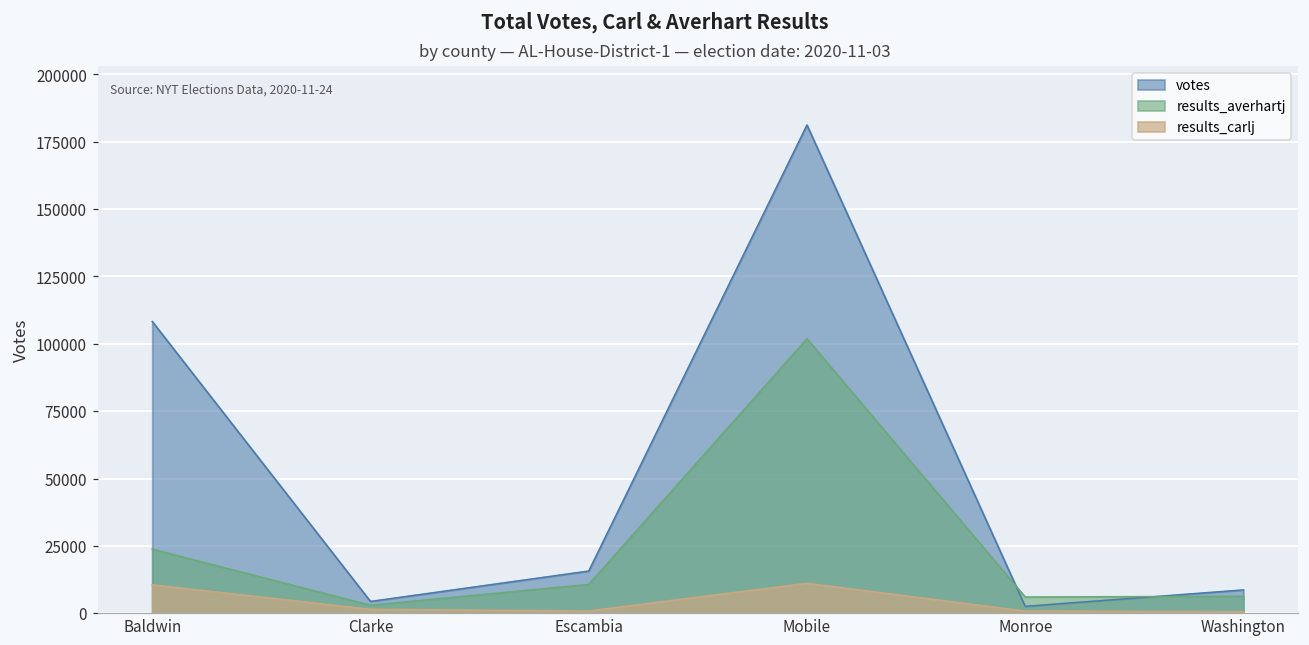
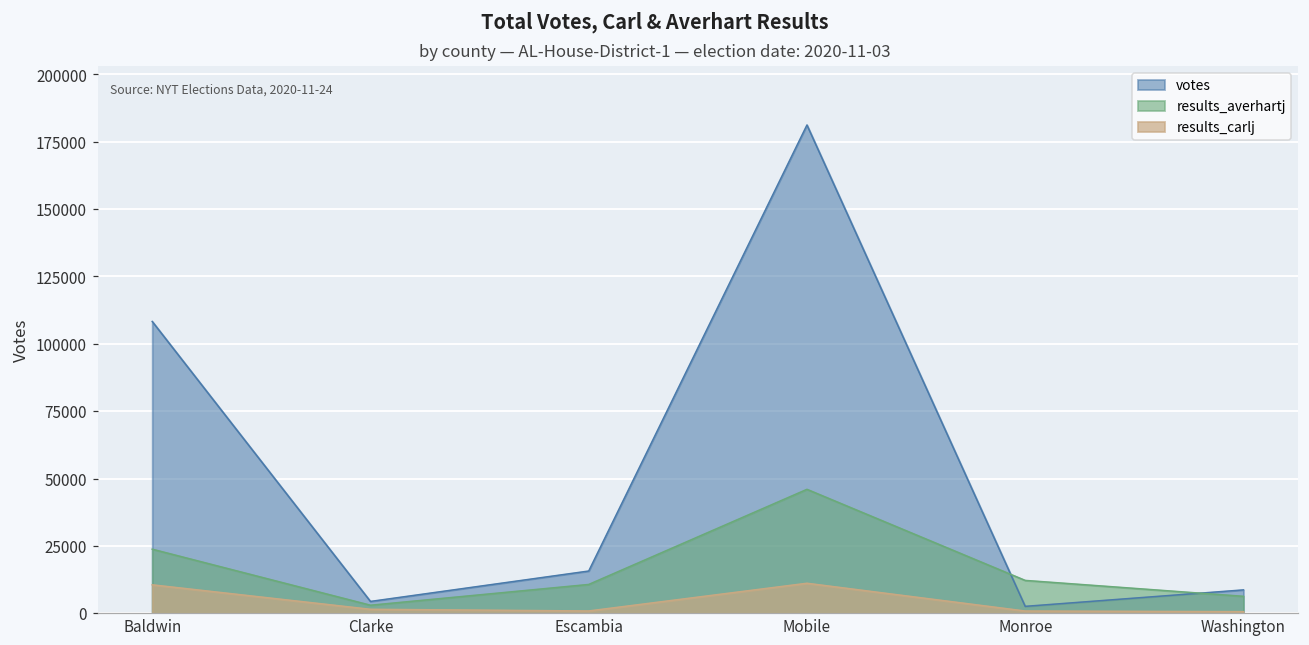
results_averhartj, Mobile: 102000 -> 46000
results_averhartj, Monroe: 6000 -> 12000
